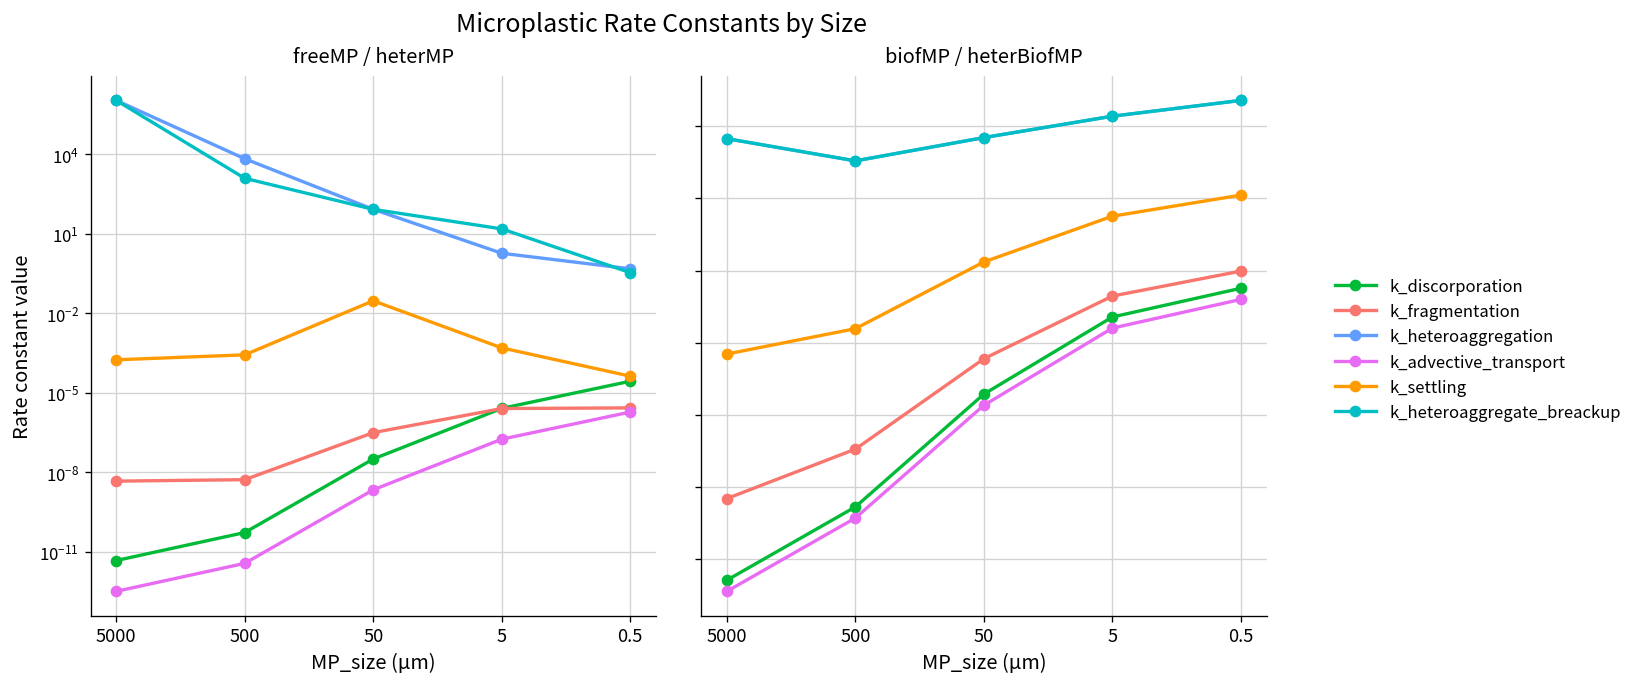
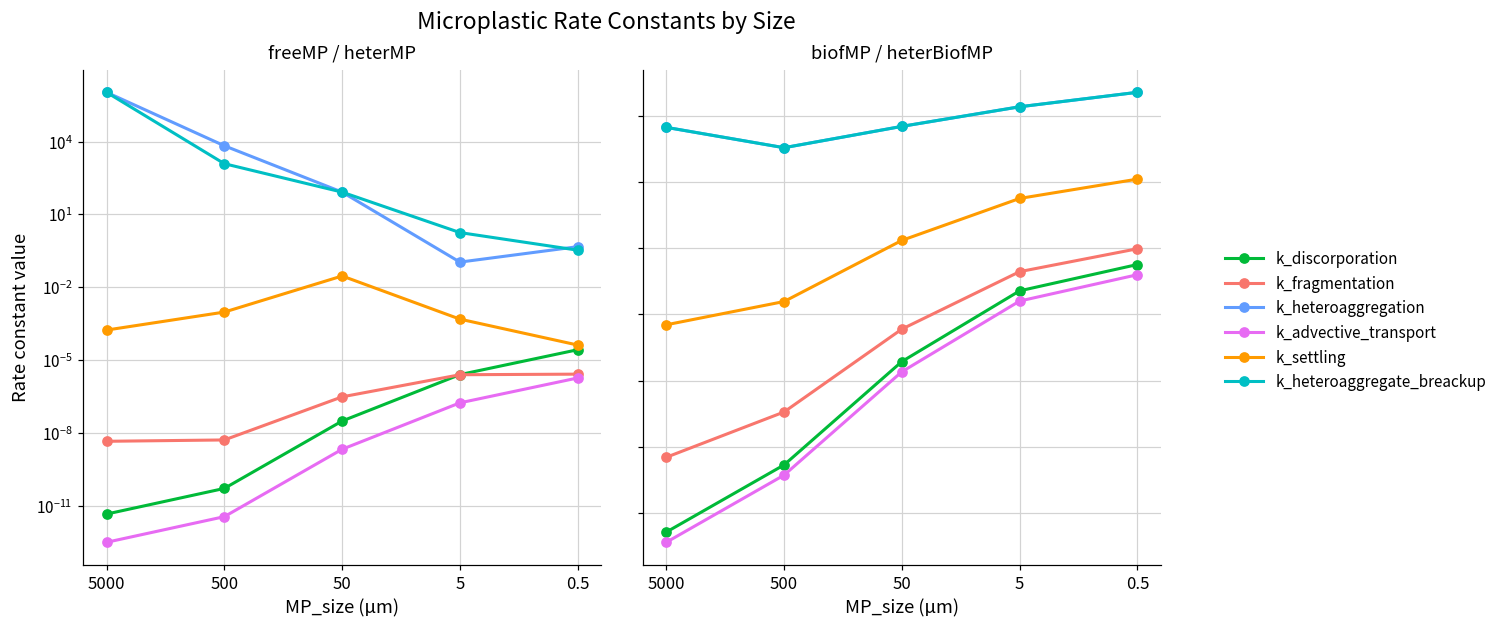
freeMP / heterMP, k_settling, 500: 0.0003 -> 0.001
freeMP / heterMP, k_heteroaggregation, 5: 2 -> 0.1
freeMP / heterMP, k_heteroaggregate_breackup, 5: 20 -> 2
